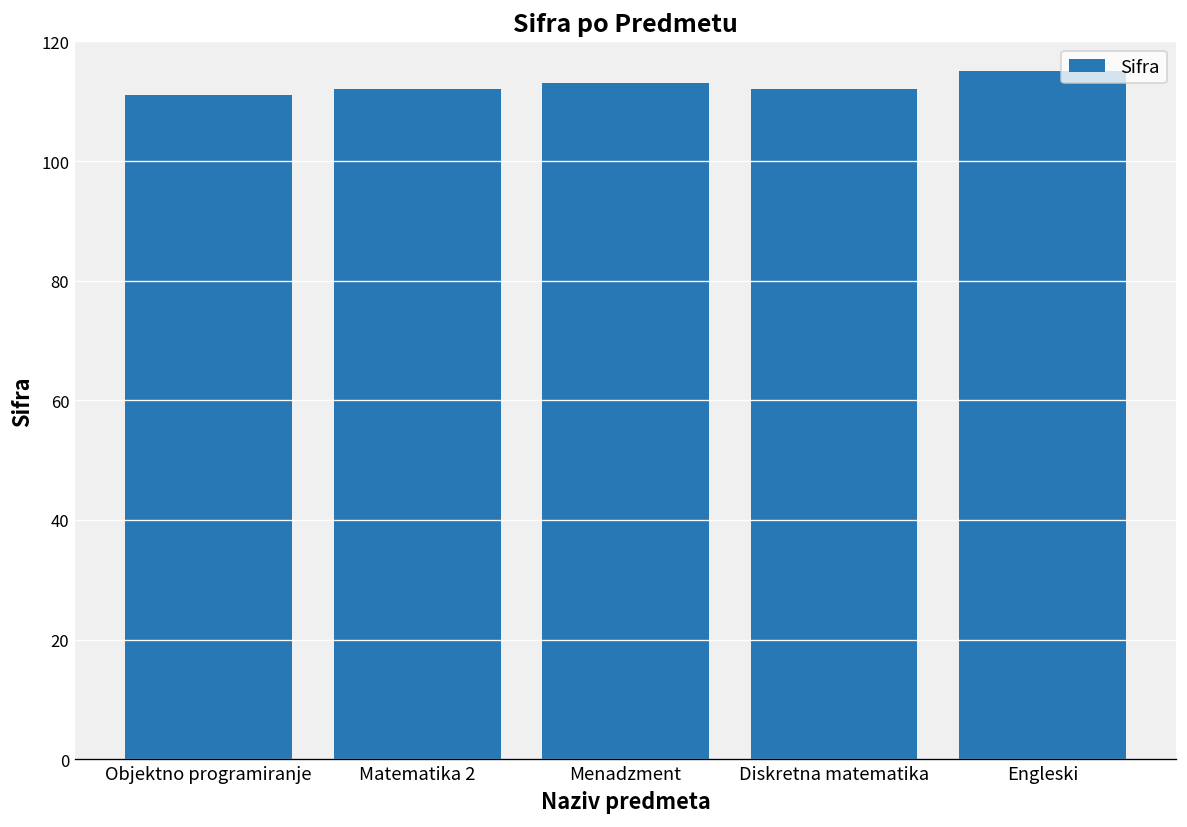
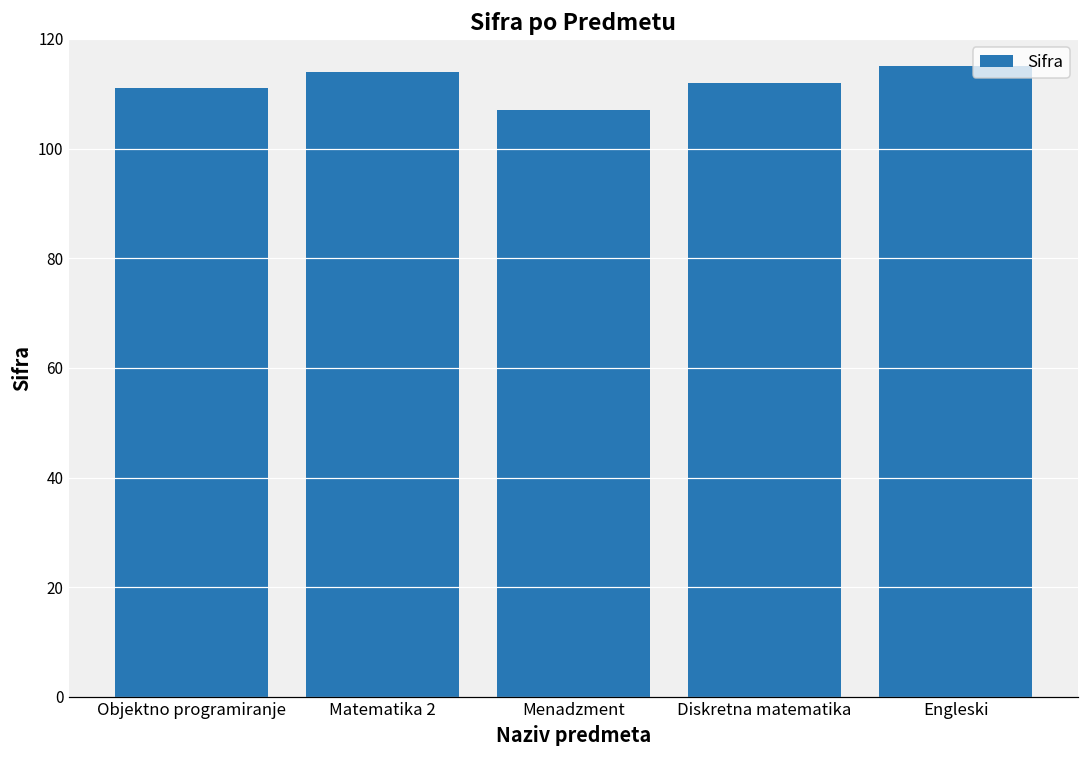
Matematika 2: 112 -> 114
Menadzment: 113 -> 107
